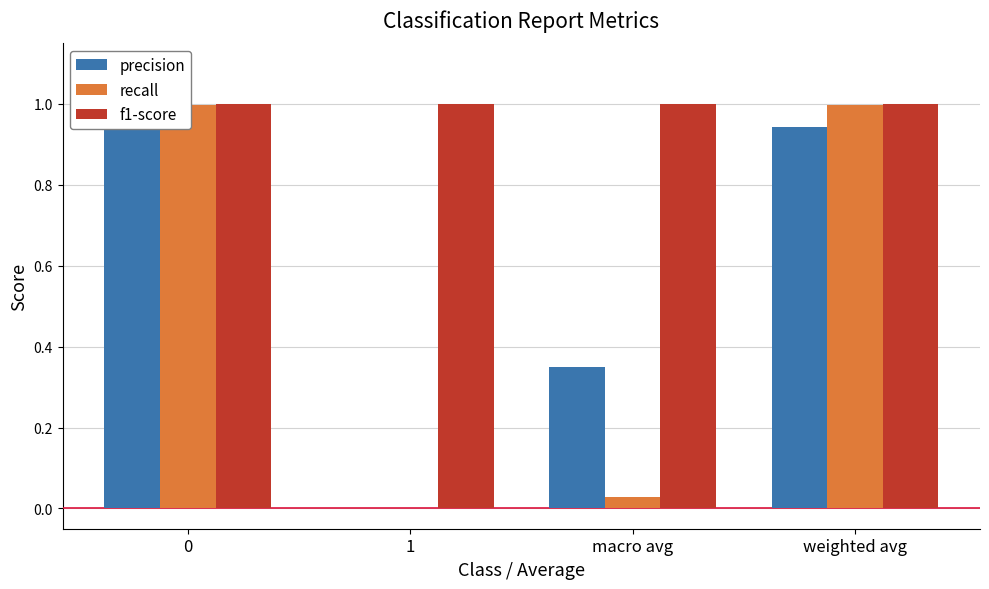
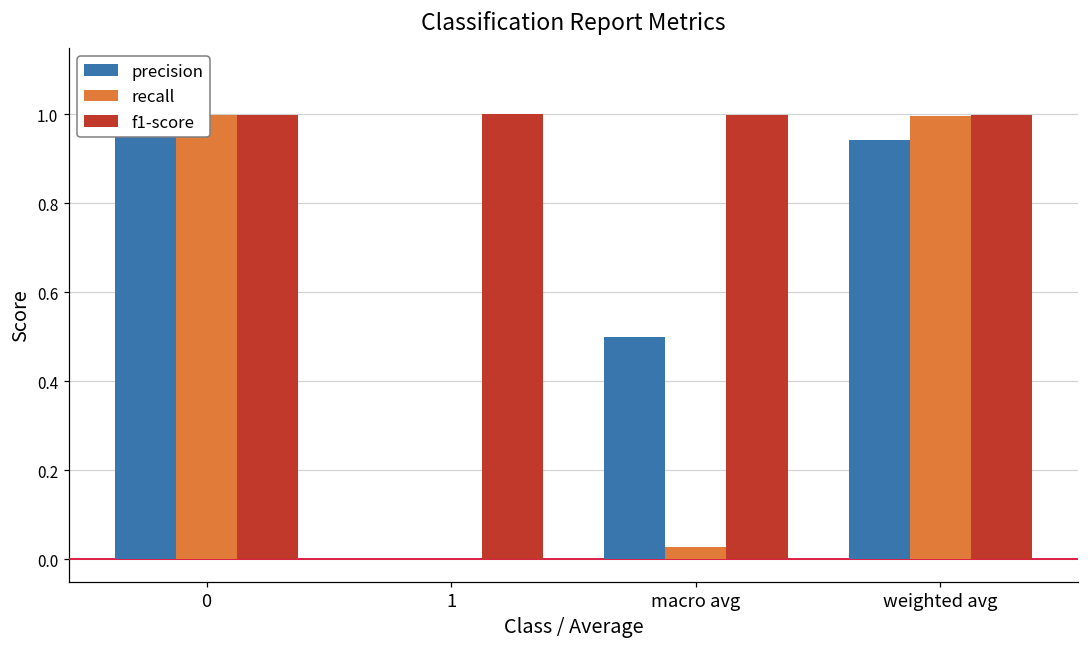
precision, macro avg: 0.35 -> 0.50
